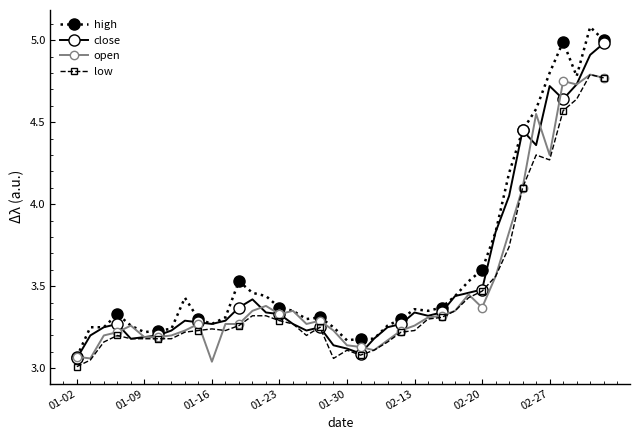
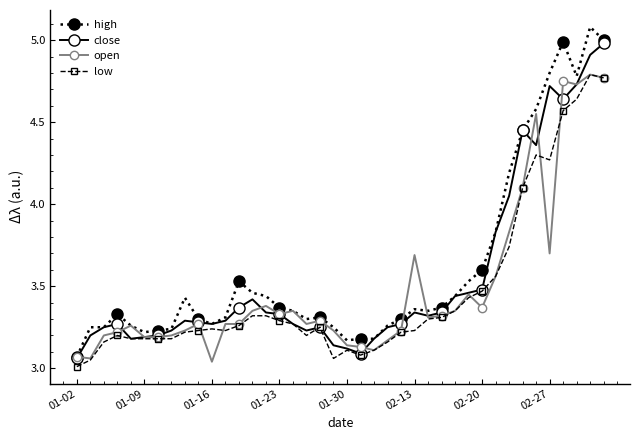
open, 02-13: 3.26 -> 3.69
open, 02-27: 4.3 -> 3.7
